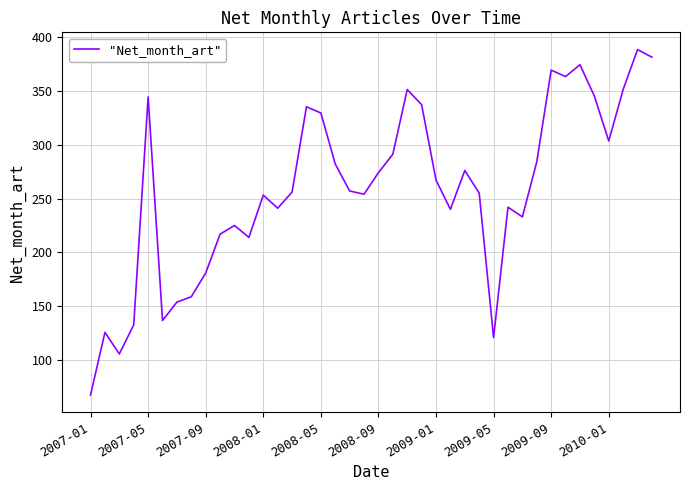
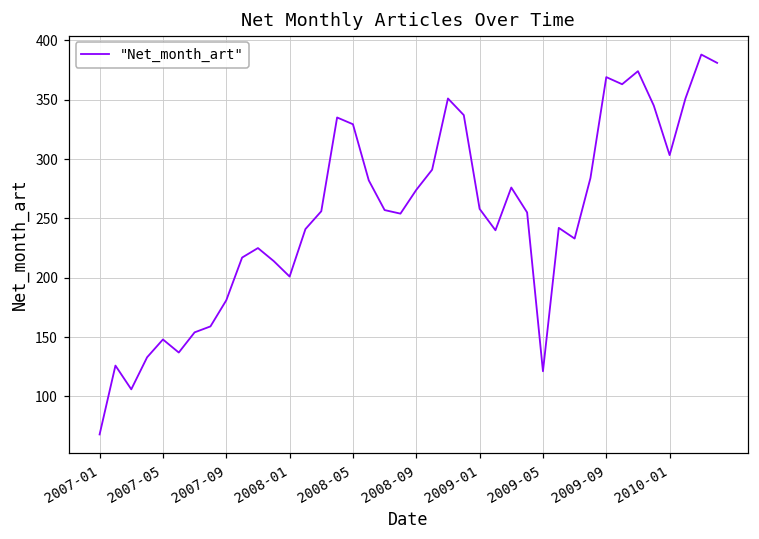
2007-05: 344 -> 148
2008-01: 253 -> 201
2009-01: 267 -> 258
